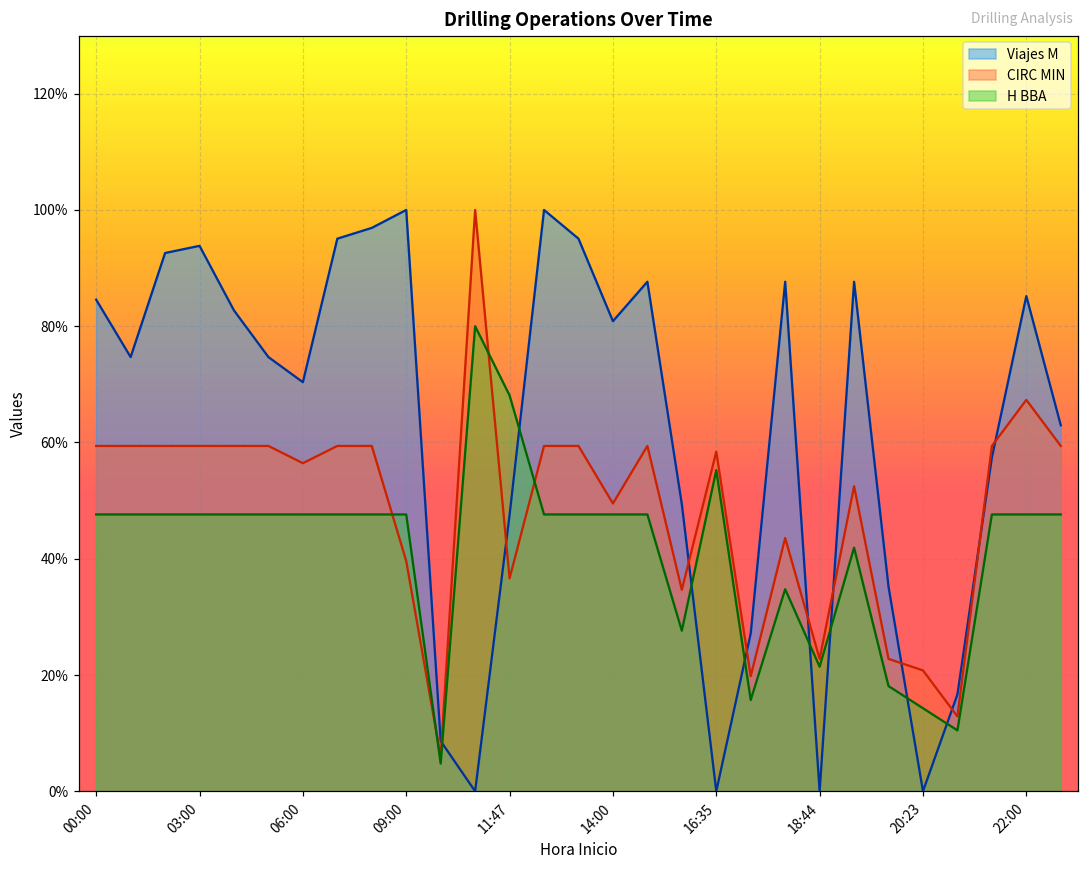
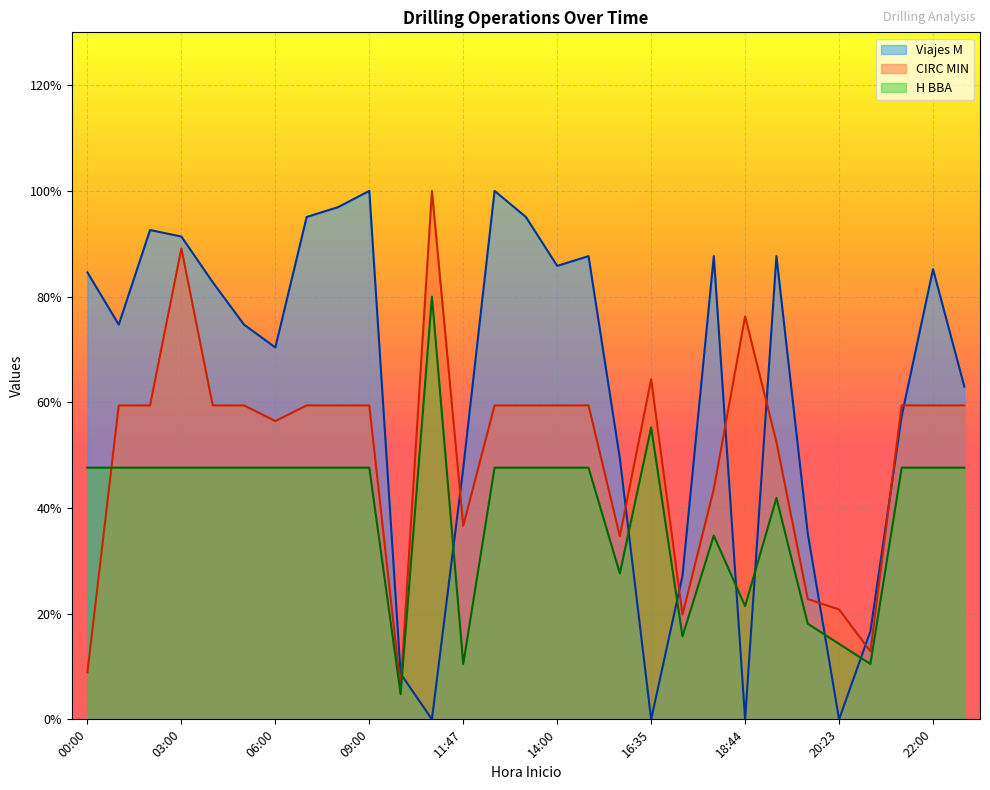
CIRC MIN, 00:00: 59% -> 9%
Viajes M, 03:00: 94% -> 91%
CIRC MIN, 03:00: 59% -> 89%
CIRC MIN, 09:00: 40% -> 59%
H BBA, 11:47: 68% -> 10%
Viajes M, 14:00: 81% -> 86%
CIRC MIN, 14:00: 50% -> 59%
CIRC MIN, 16:35: 58% -> 64%
CIRC MIN, 18:44: 23% -> 76%
CIRC MIN, 22:00: 67% -> 59%
